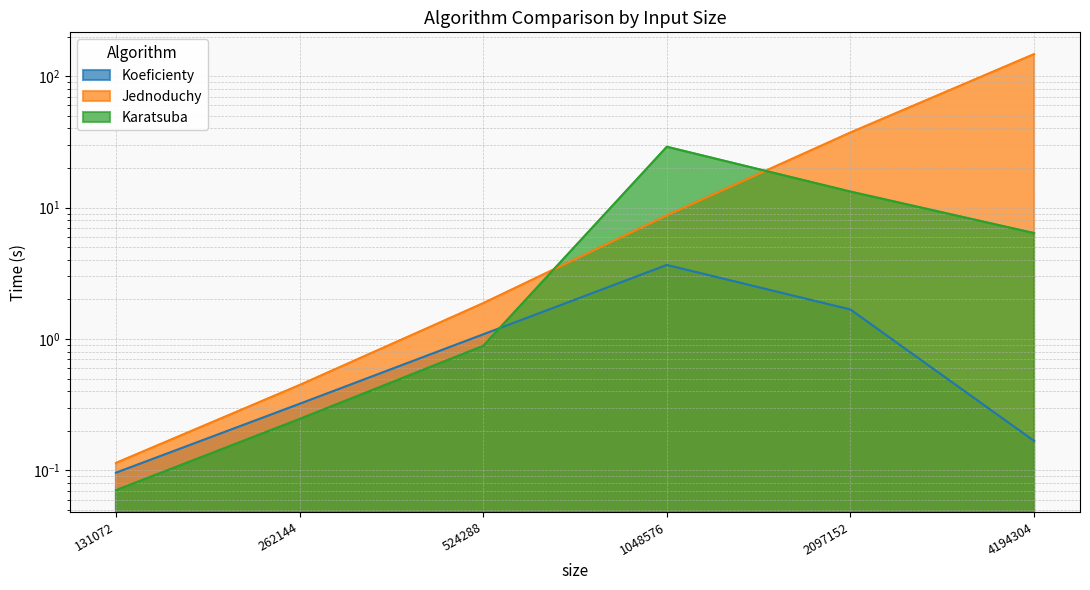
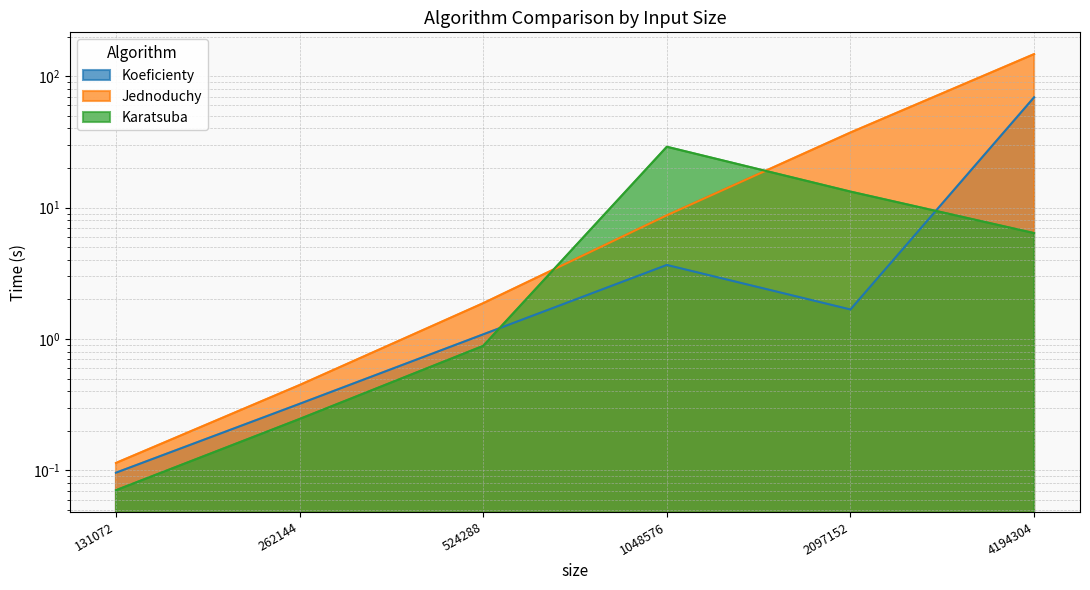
Koeficienty, 4194304: 0.17 -> 70
